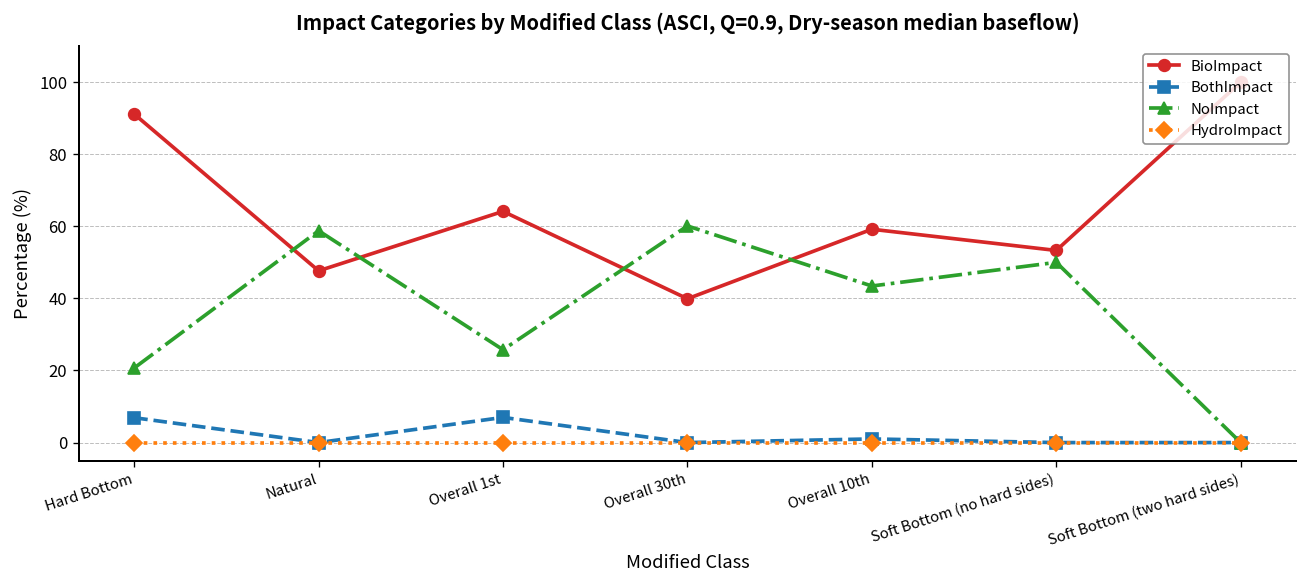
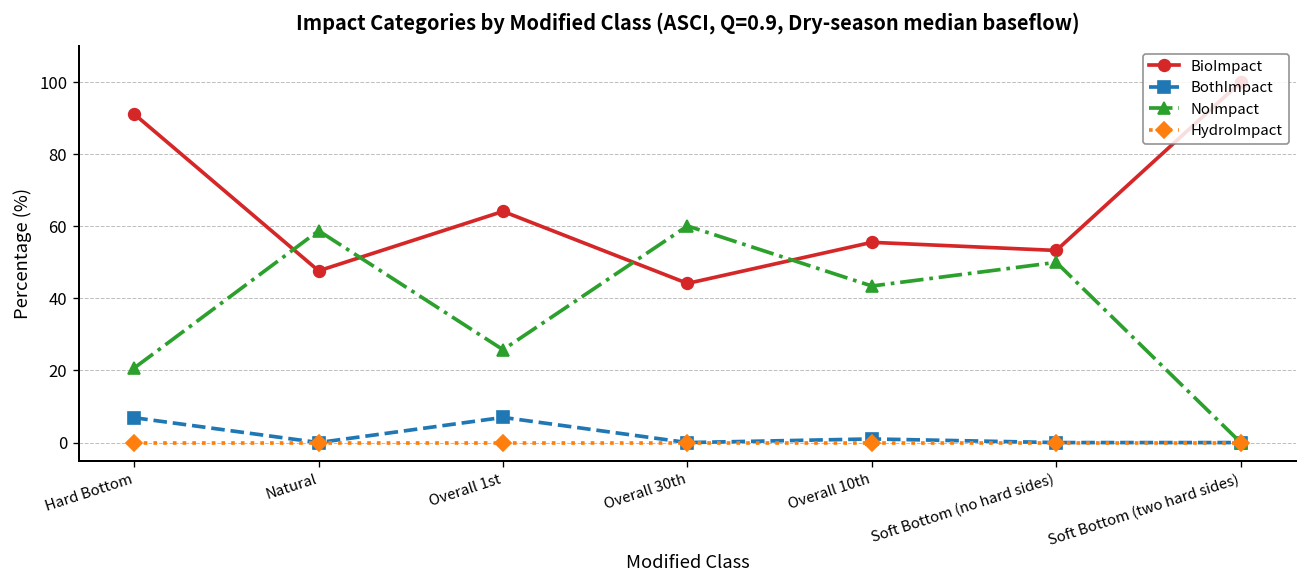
BioImpact, Overall 30th: 40 -> 44
BioImpact, Overall 10th: 59 -> 56
